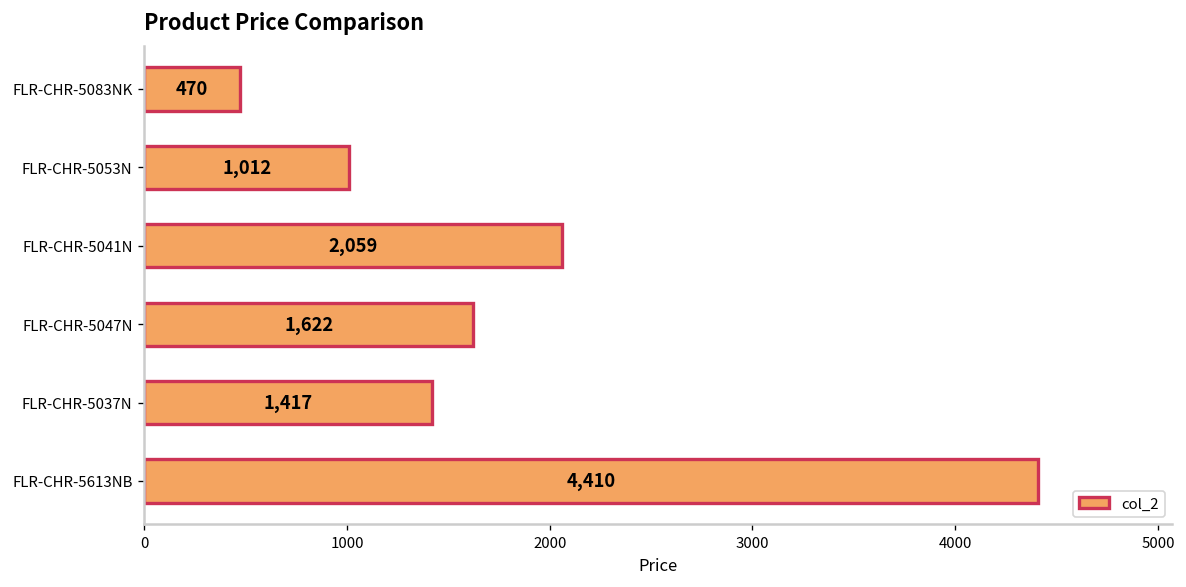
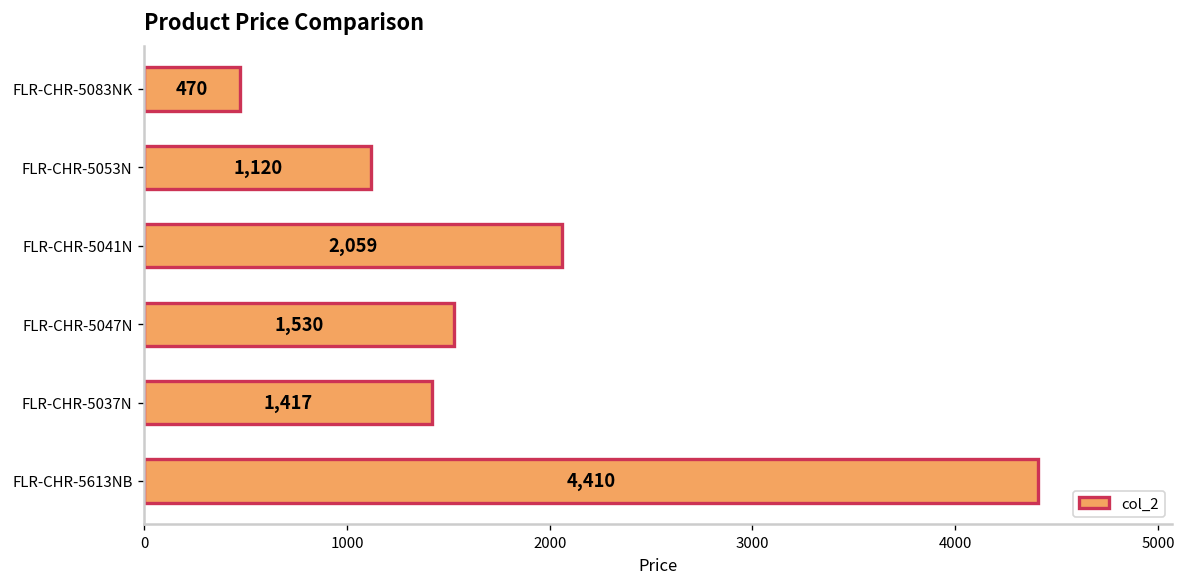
FLR-CHR-5053N: 1,012 -> 1,120
FLR-CHR-5047N: 1,622 -> 1,530
